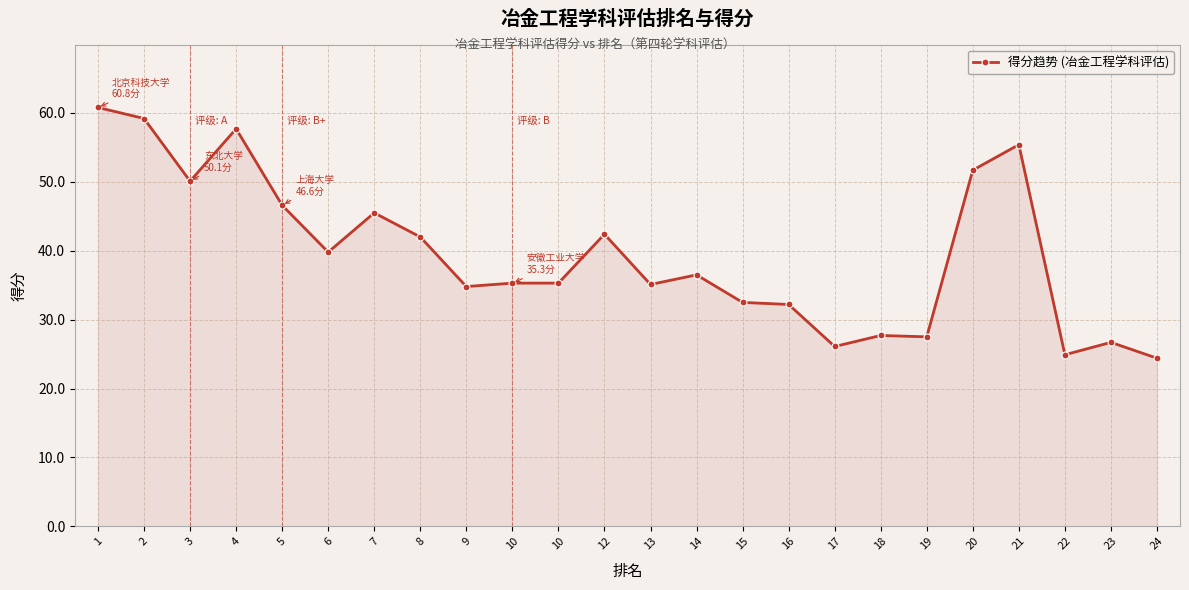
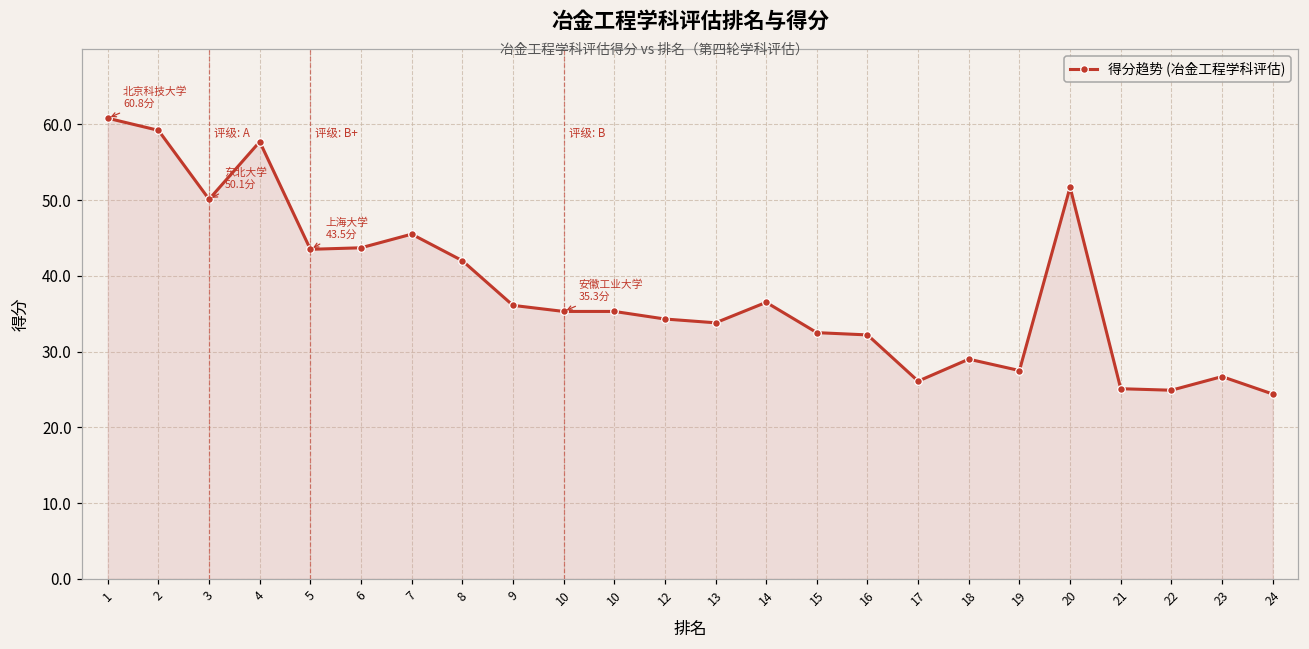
5: 46.6分 -> 43.5分
6: 40 -> 44
9: 35 -> 36
12: 42 -> 34
13: 35 -> 34
18: 28 -> 29
21: 55 -> 25
